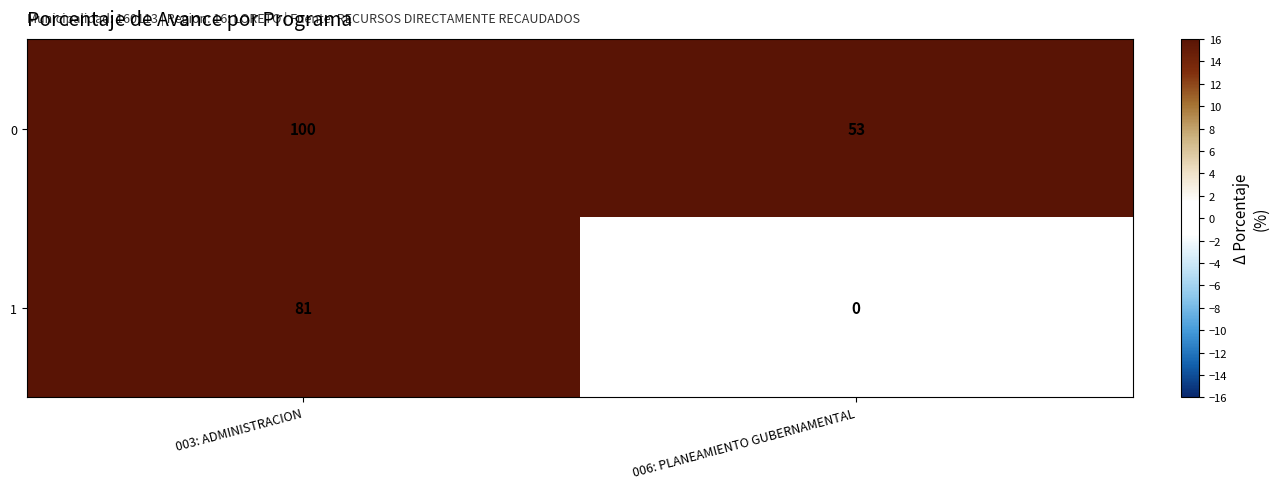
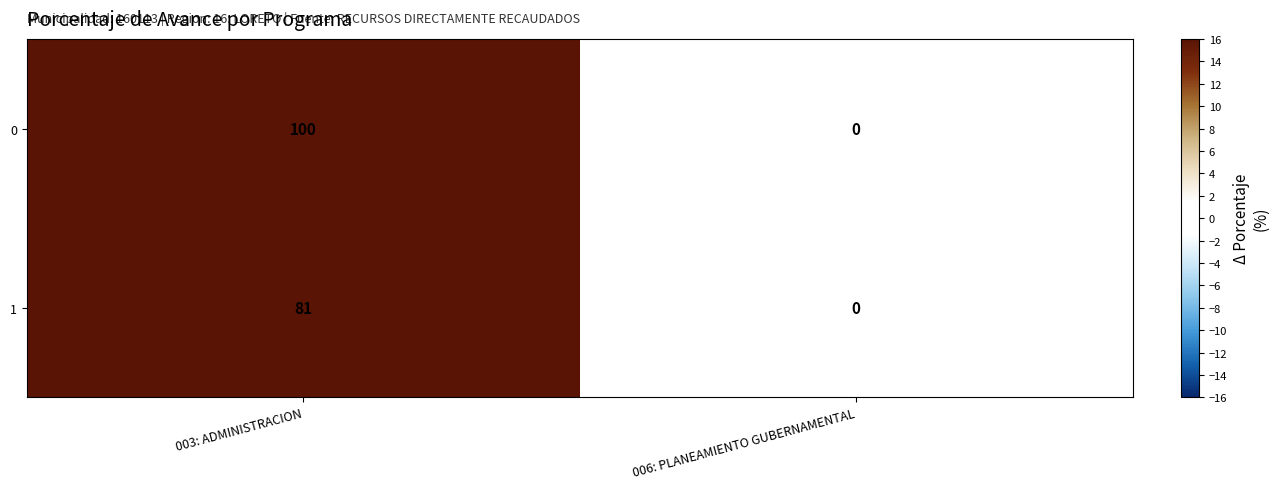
0, 006: PLANEAMIENTO GUBERNAMENTAL: 53 -> 0
